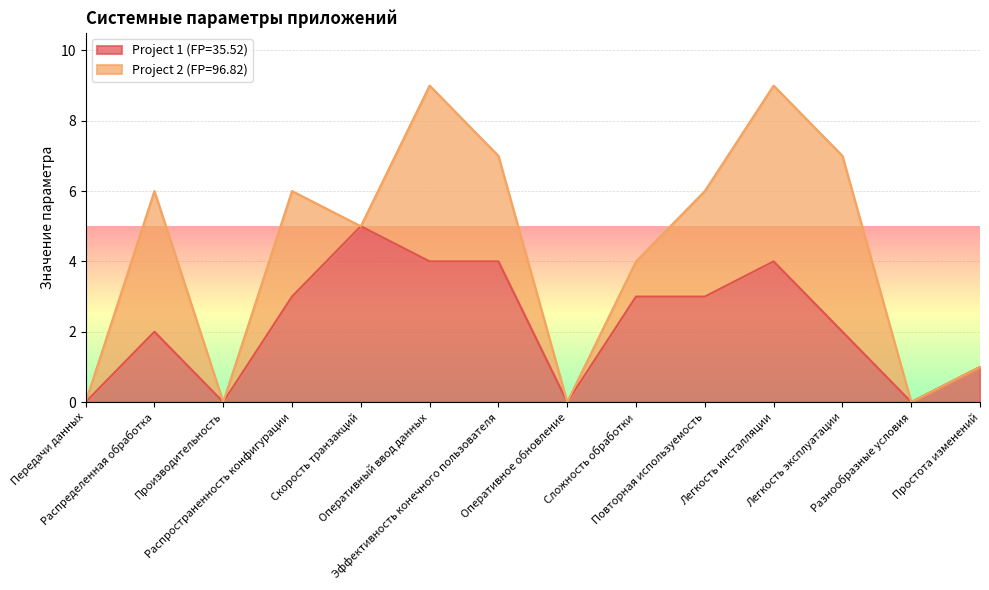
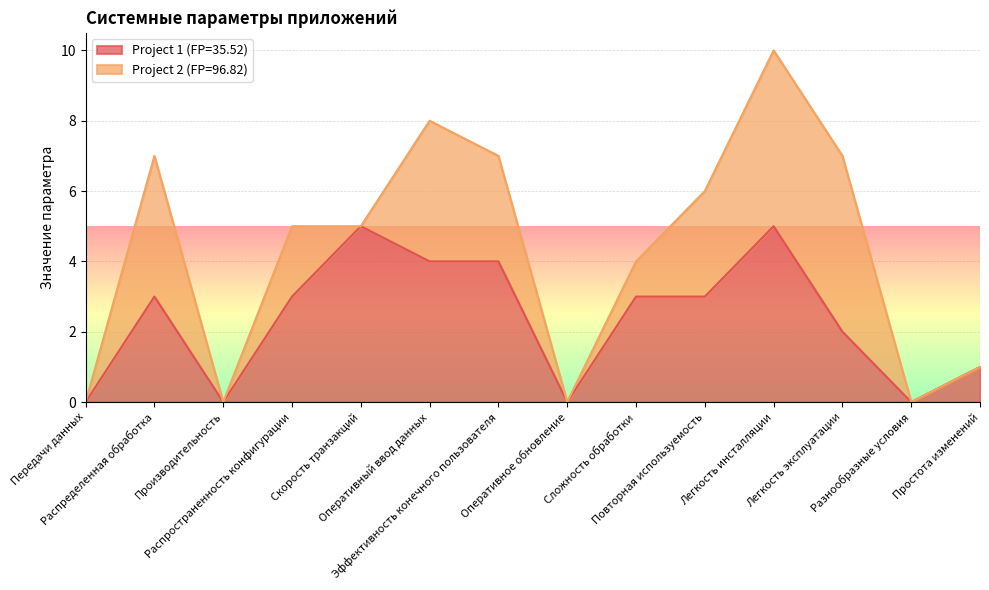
Project 1 (FP=35.52), Распределенная обработка: 2 -> 3
Project 2 (FP=96.82), Распространенность конфигурации: 3 -> 2
Project 2 (FP=96.82), Оперативный ввод данных: 5 -> 4
Project 1 (FP=35.52), Легкость инсталляции: 4 -> 5
